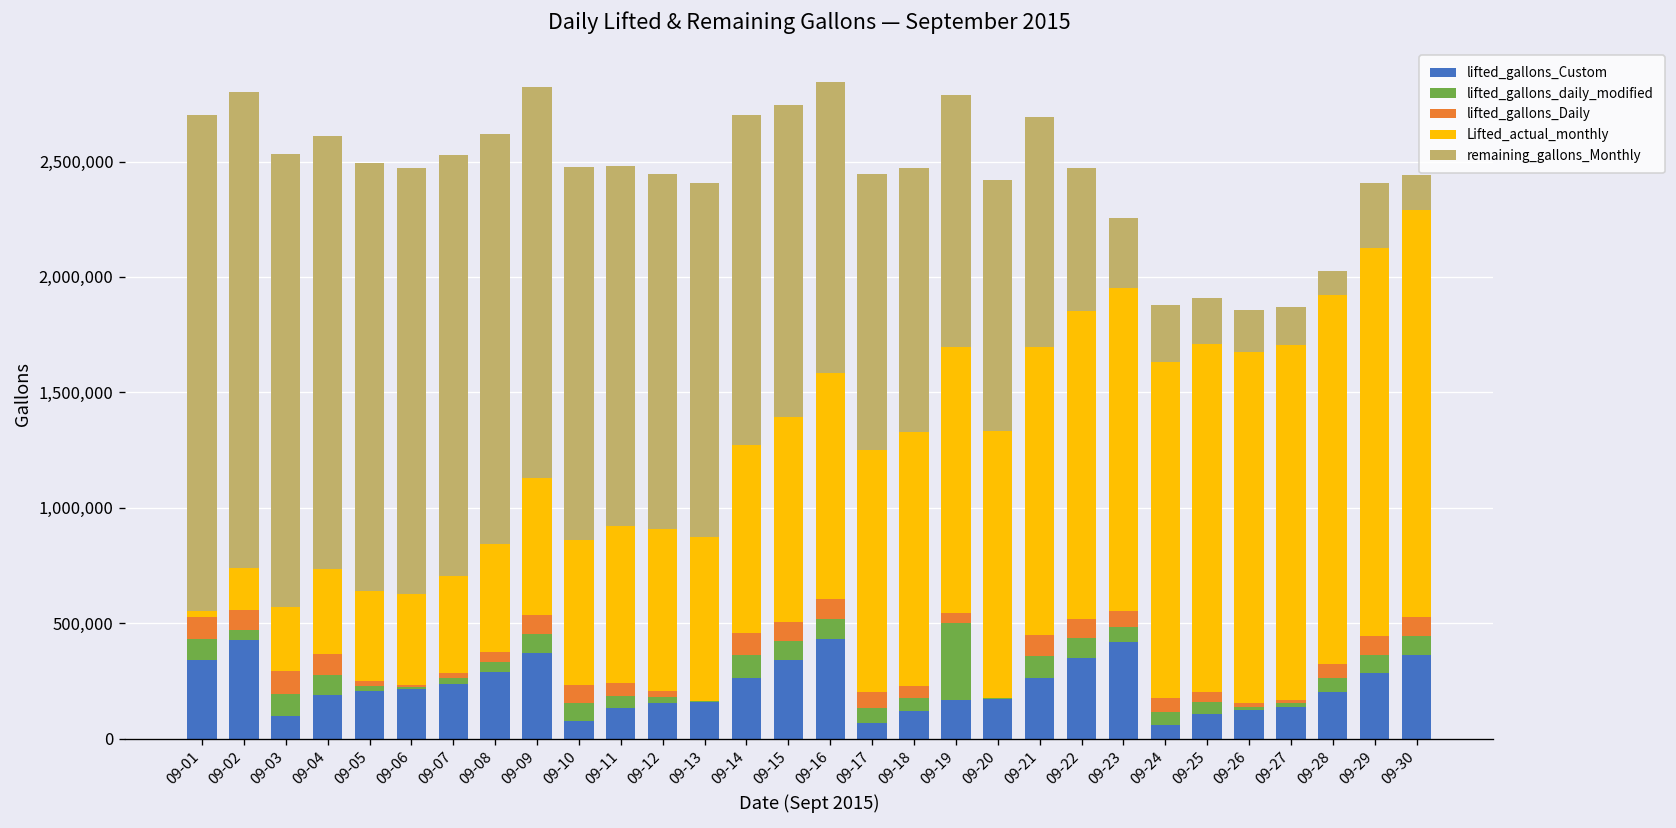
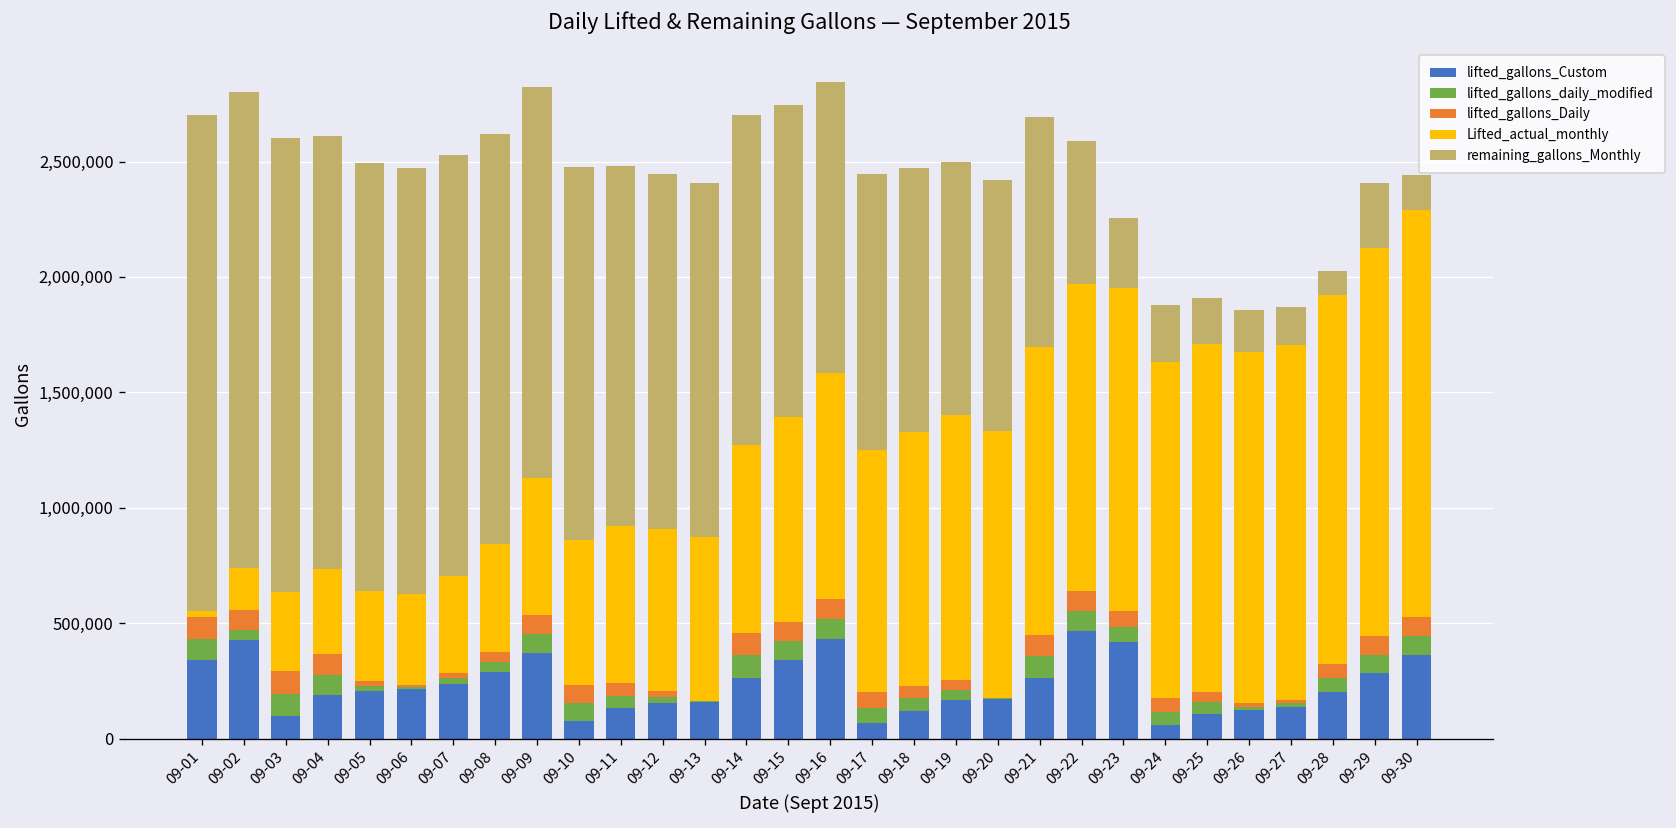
Lifted_actual_monthly, 09-03: 280,000 -> 350,000
lifted_gallons_daily_modified, 09-19: 340,000 -> 40,000
lifted_gallons_Custom, 09-22: 350,000 -> 470,000
